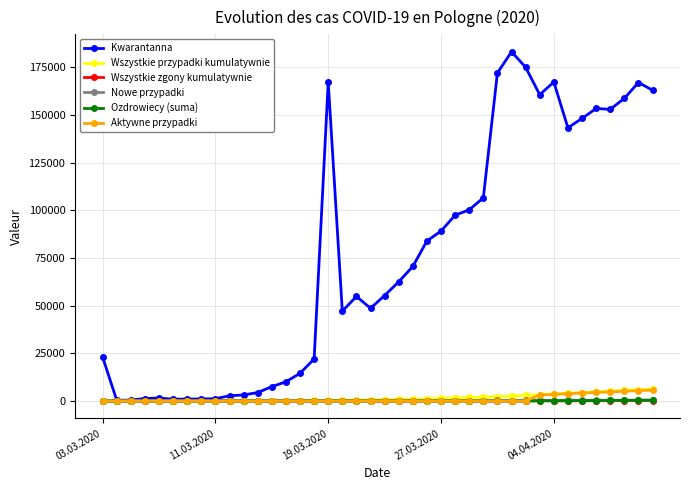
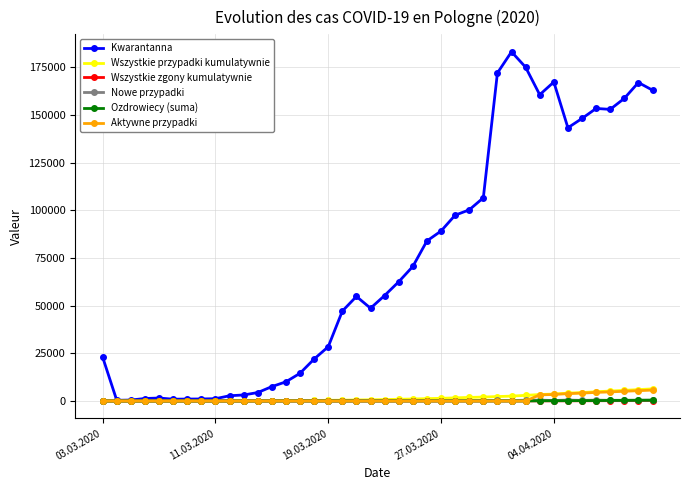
Kwarantanna, 19.03.2020: 167000 -> 28000
